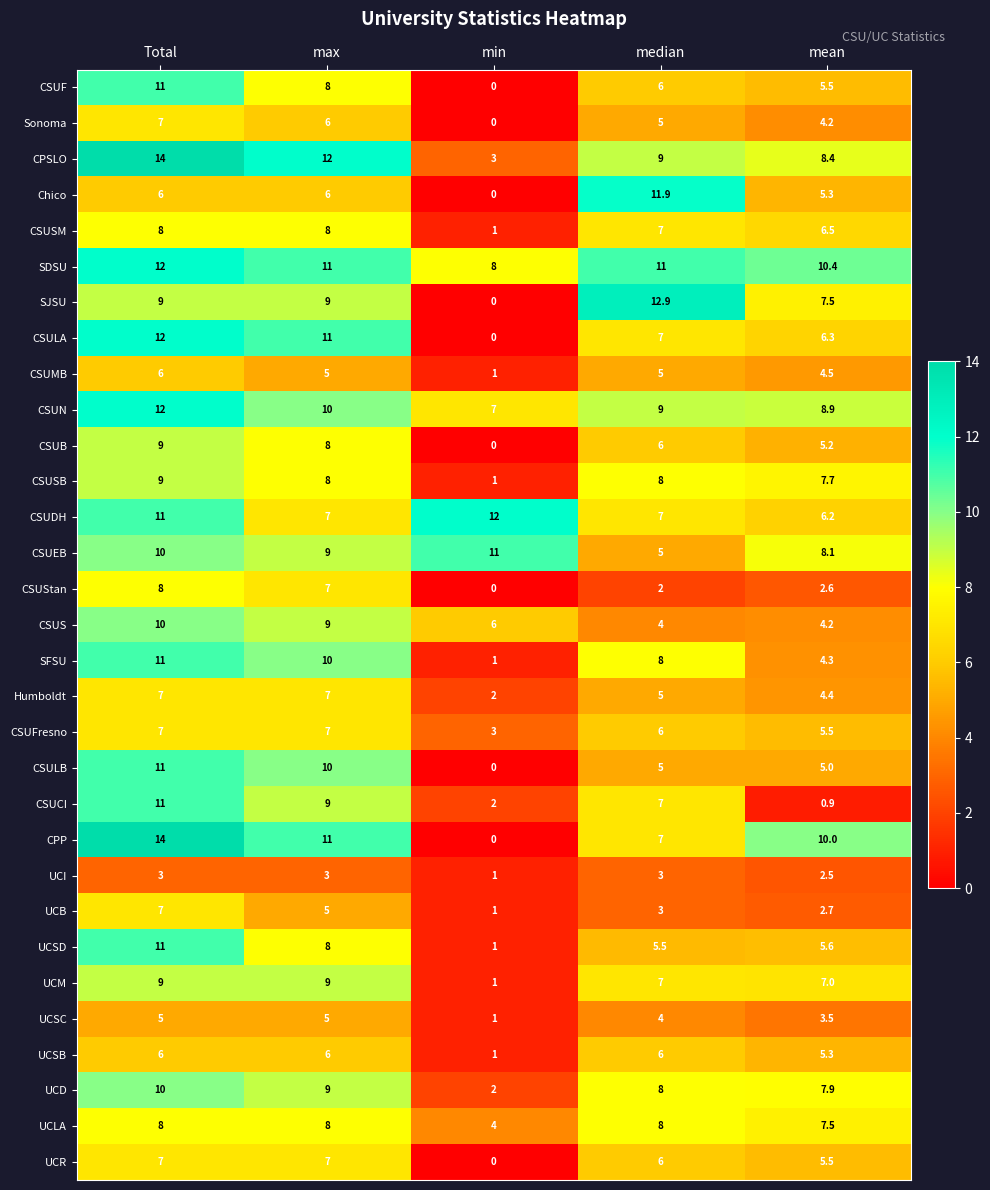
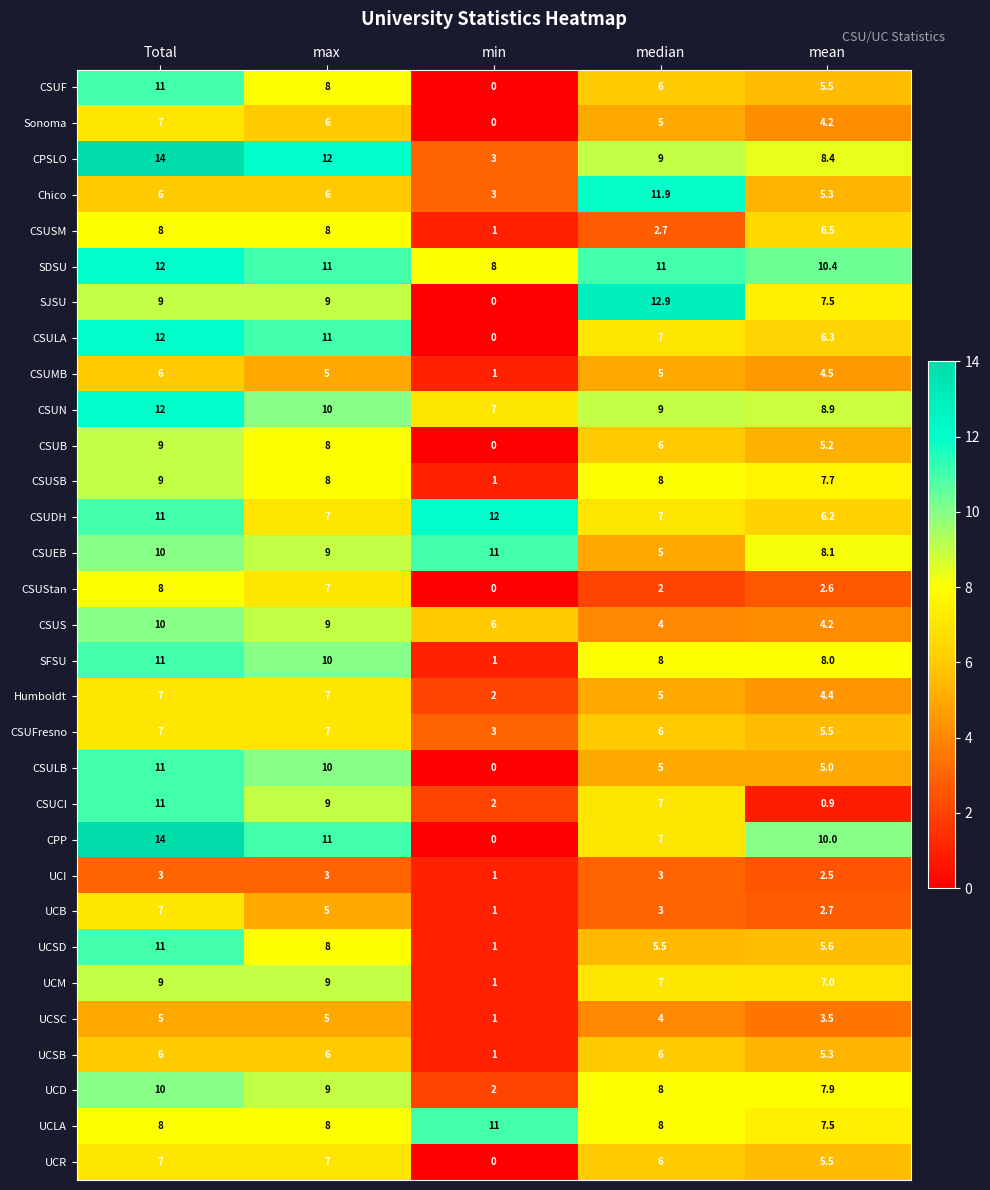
Chico, min: 0 -> 3
CSUSM, median: 7 -> 2.7
SFSU, mean: 4.3 -> 8.0
UCLA, min: 4 -> 11
